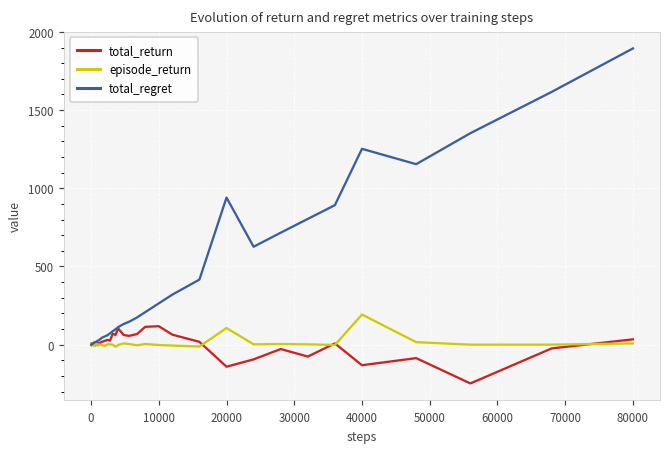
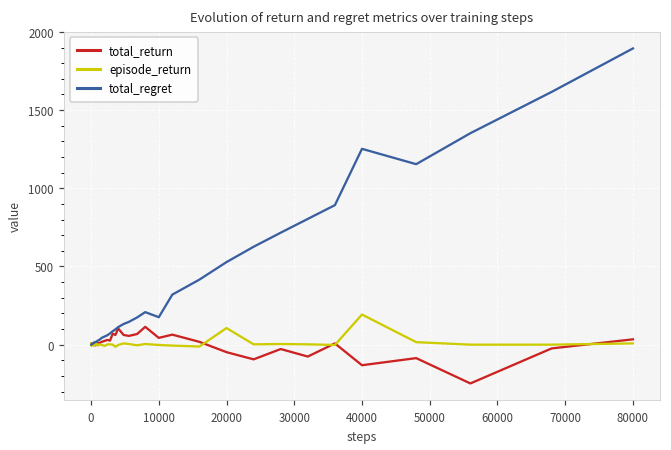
total_return, 10000: 120 -> 40
total_regret, 10000: 260 -> 180
total_return, 20000: -140 -> -50
total_regret, 20000: 940 -> 530
